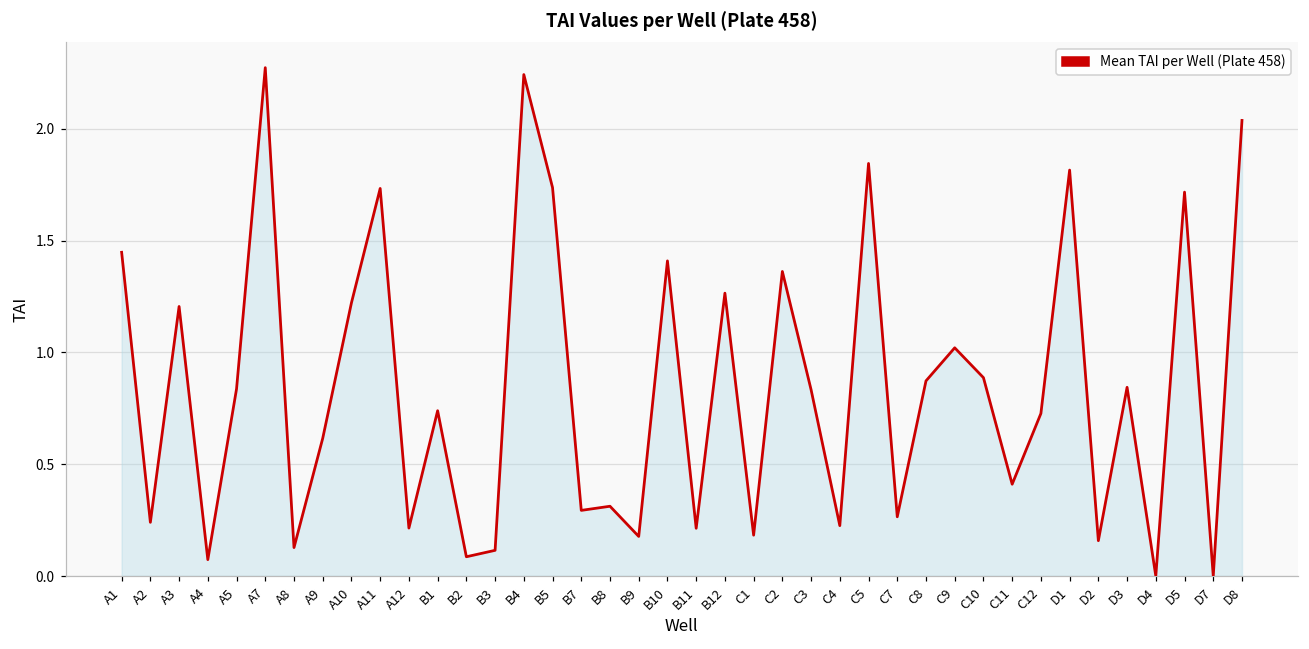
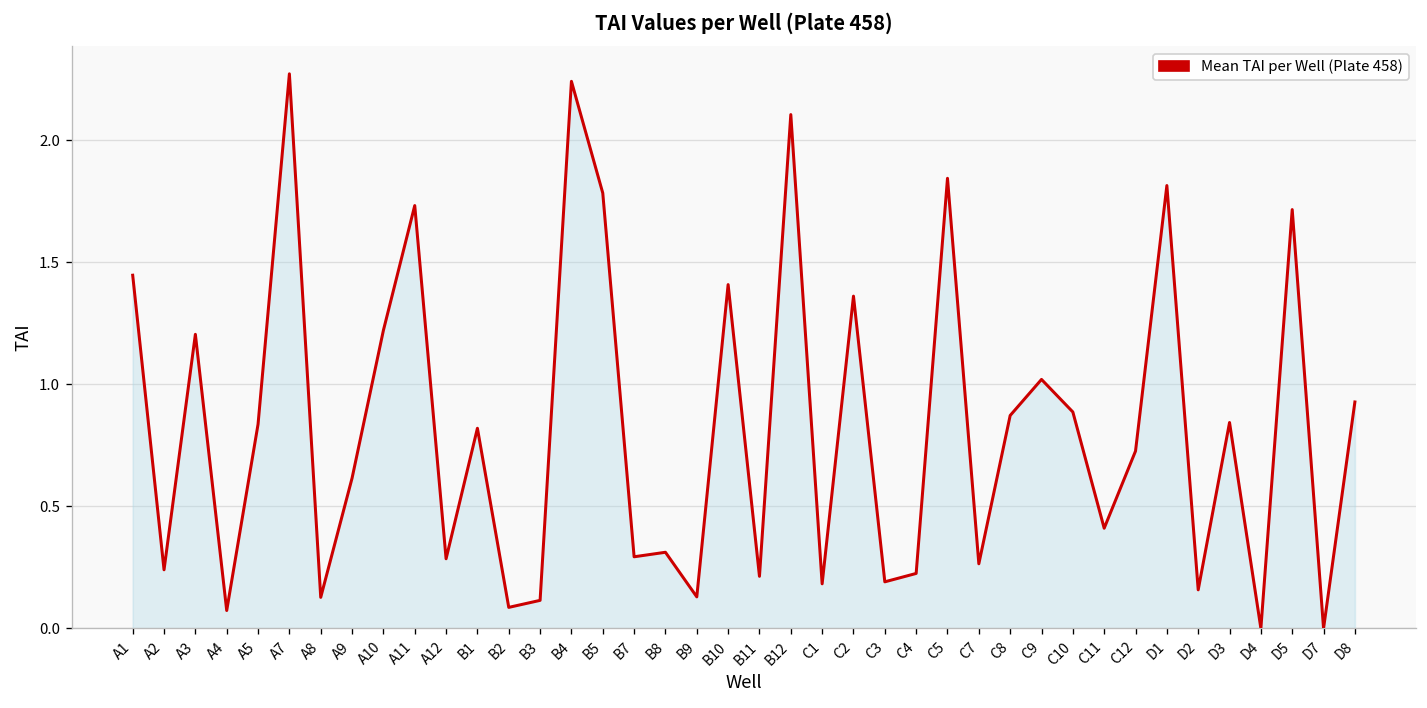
A12: 0.21 -> 0.29
B1: 0.74 -> 0.82
B5: 1.74 -> 1.78
B9: 0.18 -> 0.13
B12: 1.26 -> 2.11
C3: 0.83 -> 0.19
D8: 2.04 -> 0.93
